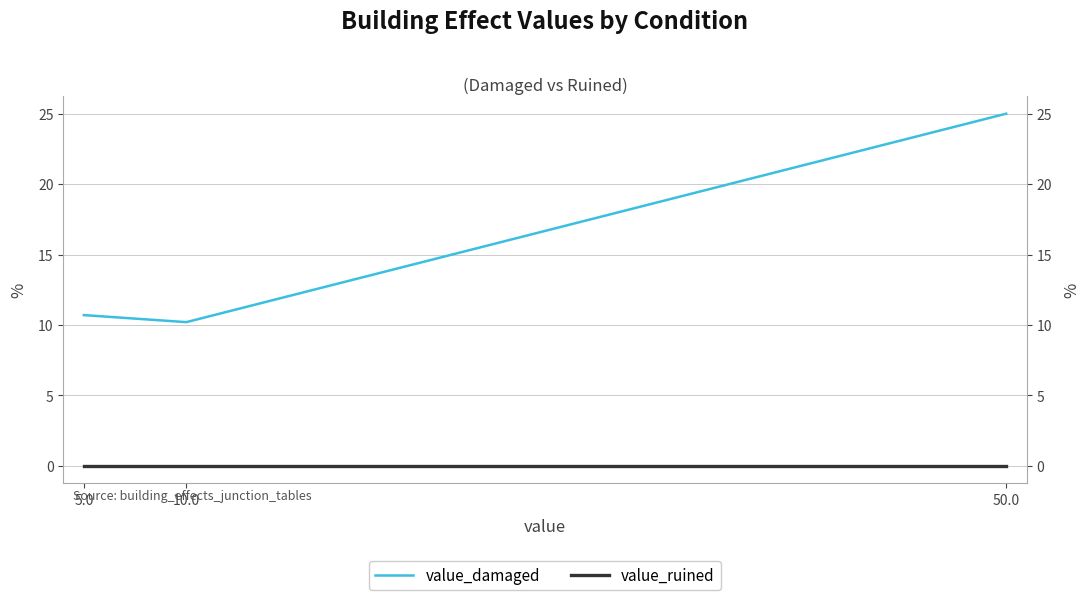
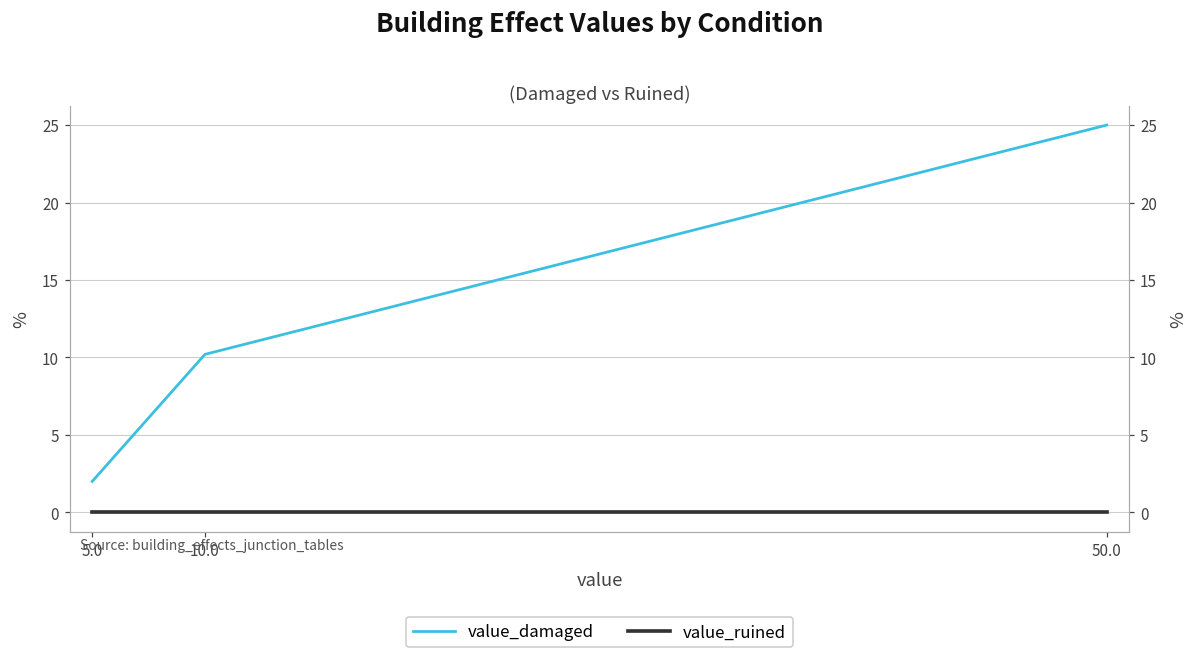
value_damaged, 5.0: 10.7 -> 2.0
